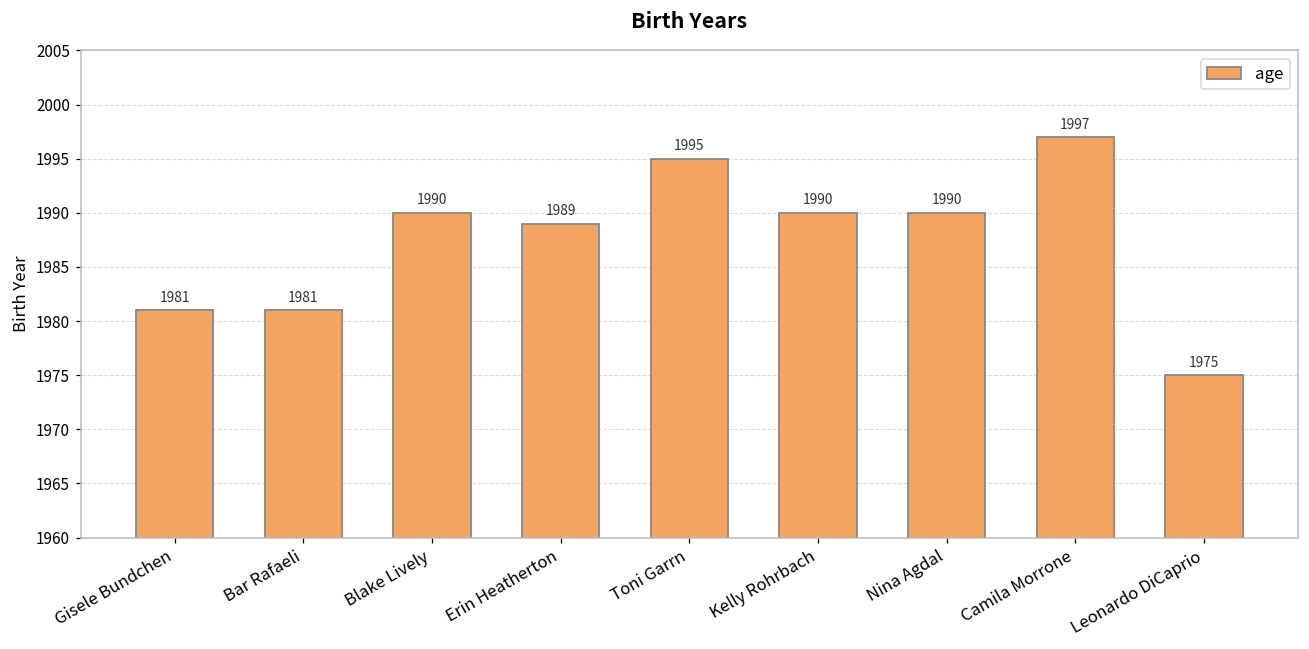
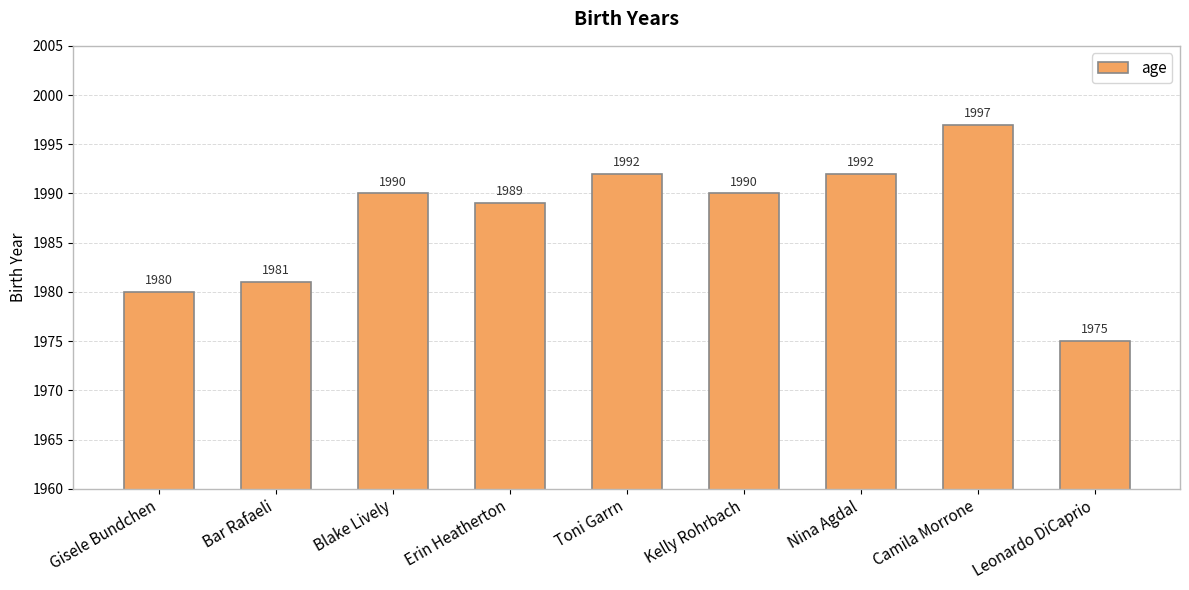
Gisele Bundchen: 1981 -> 1980
Toni Garrn: 1995 -> 1992
Nina Agdal: 1990 -> 1992
